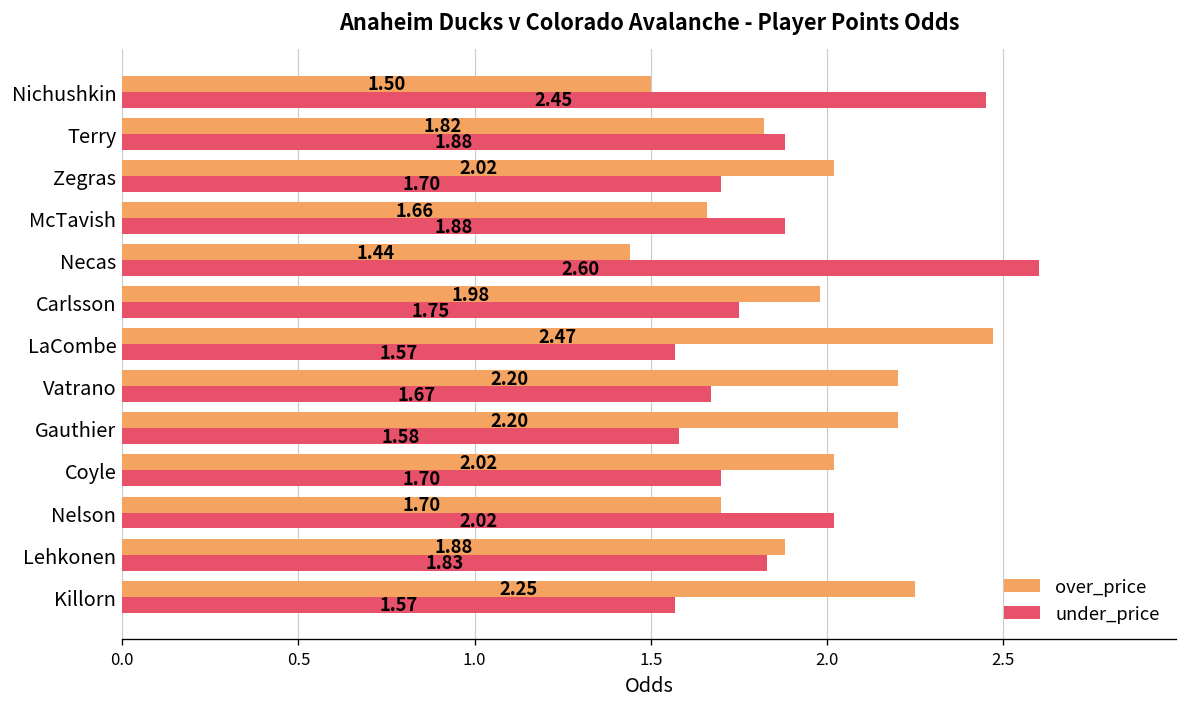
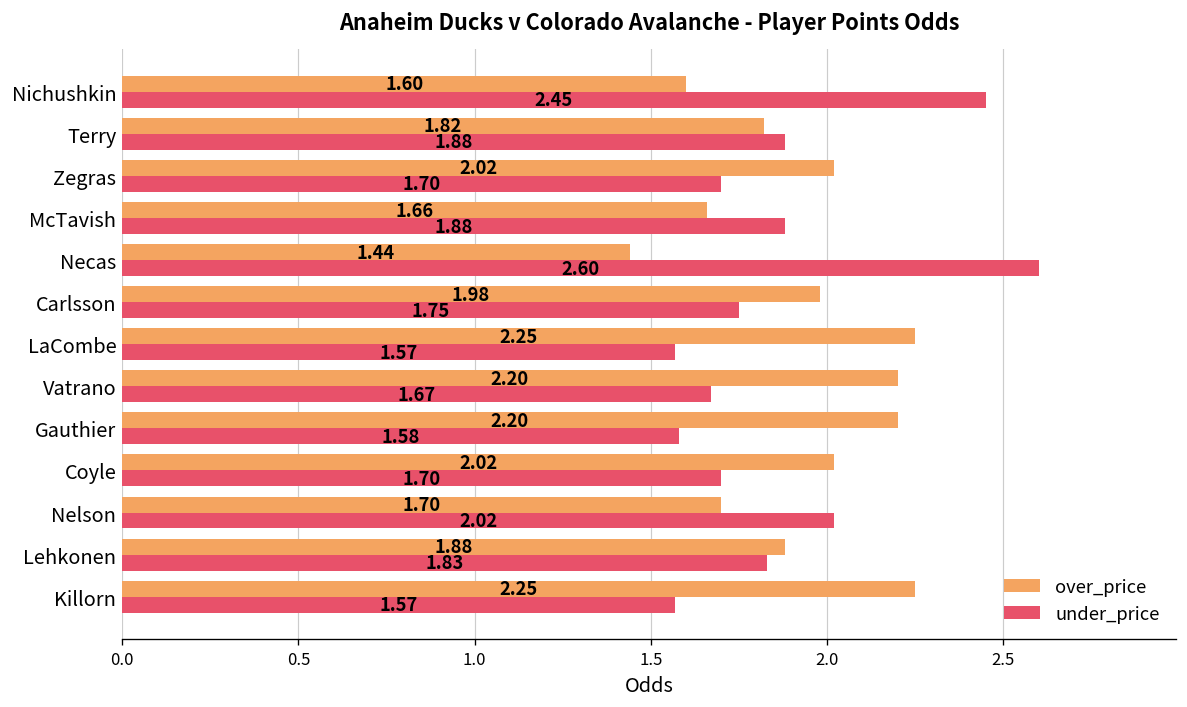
over_price, Nichushkin: 1.50 -> 1.60
over_price, LaCombe: 2.47 -> 2.25
